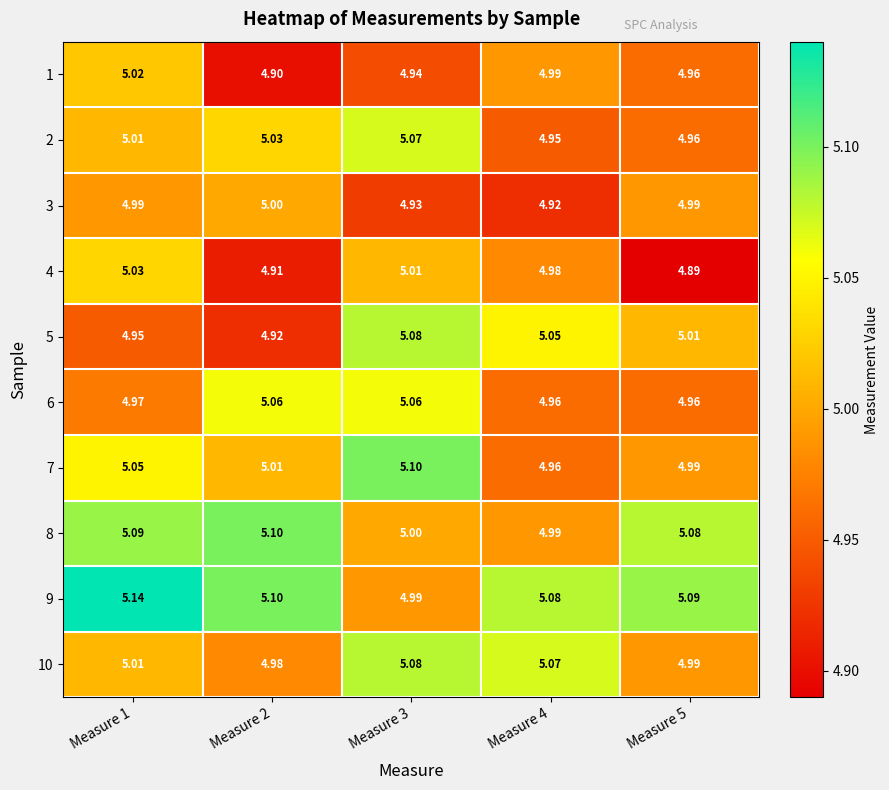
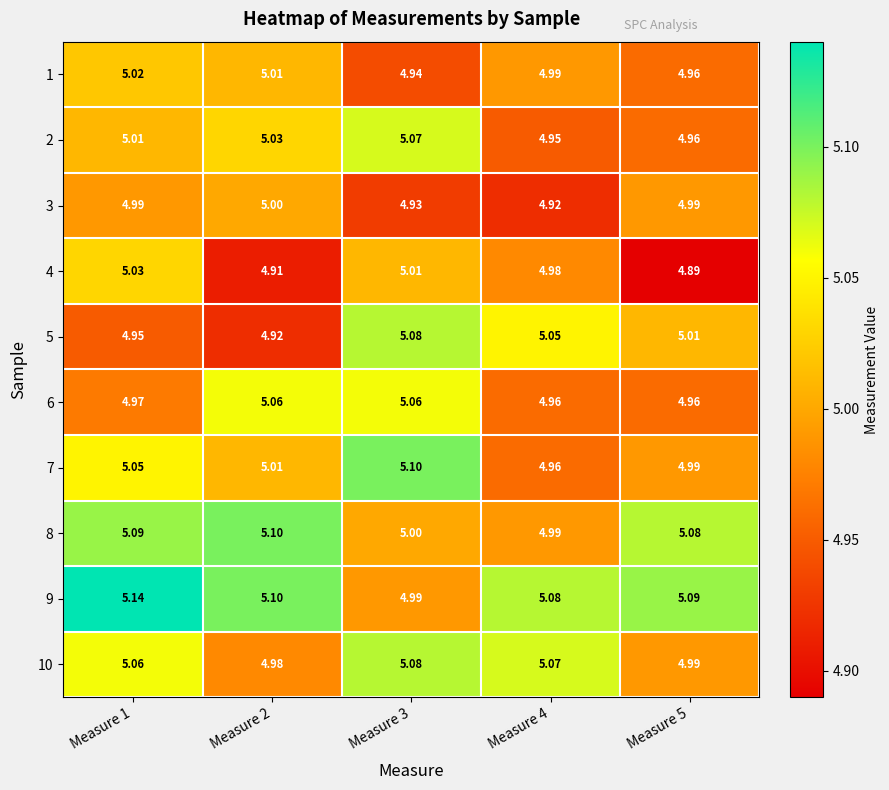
1, Measure 2: 4.90 -> 5.01
10, Measure 1: 5.01 -> 5.06
